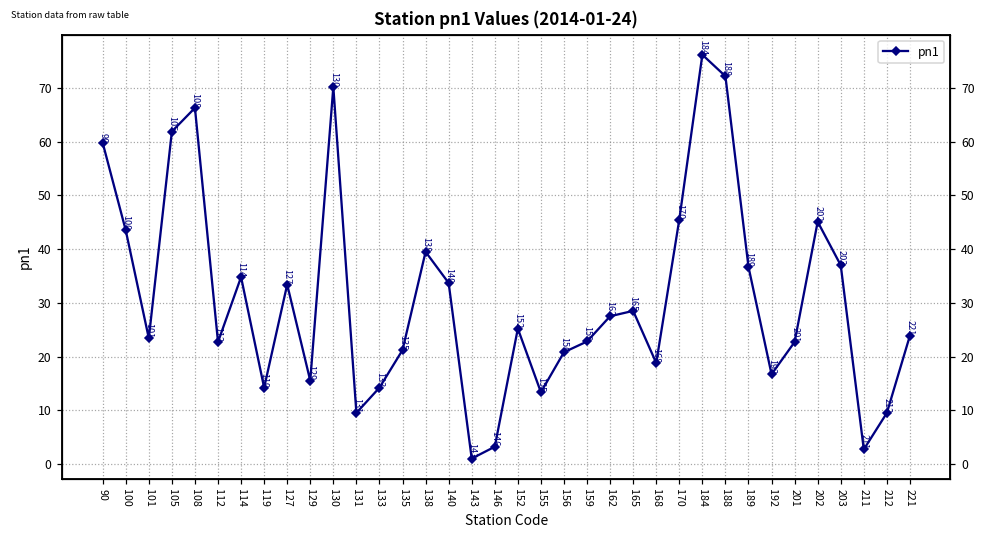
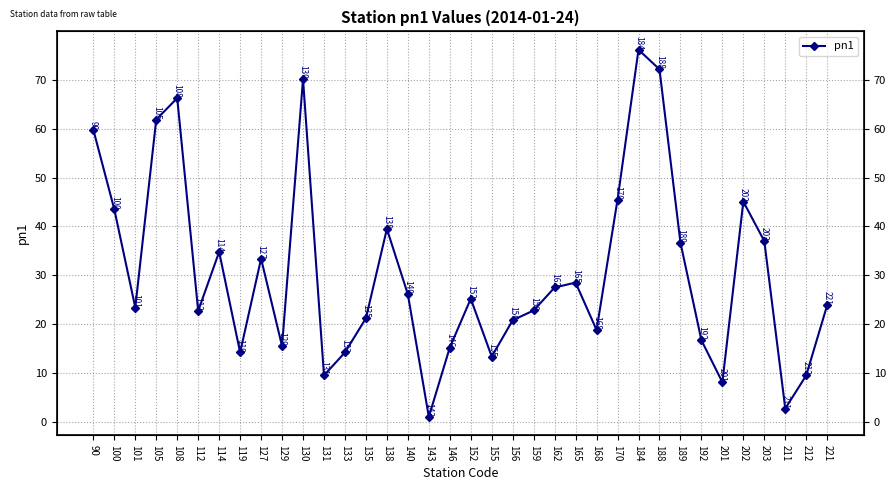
140: 34 -> 26
146: 3 -> 15
201: 23 -> 8
